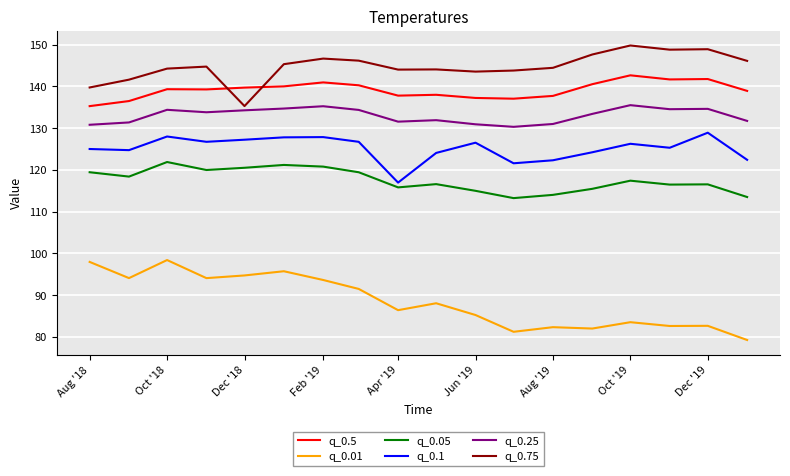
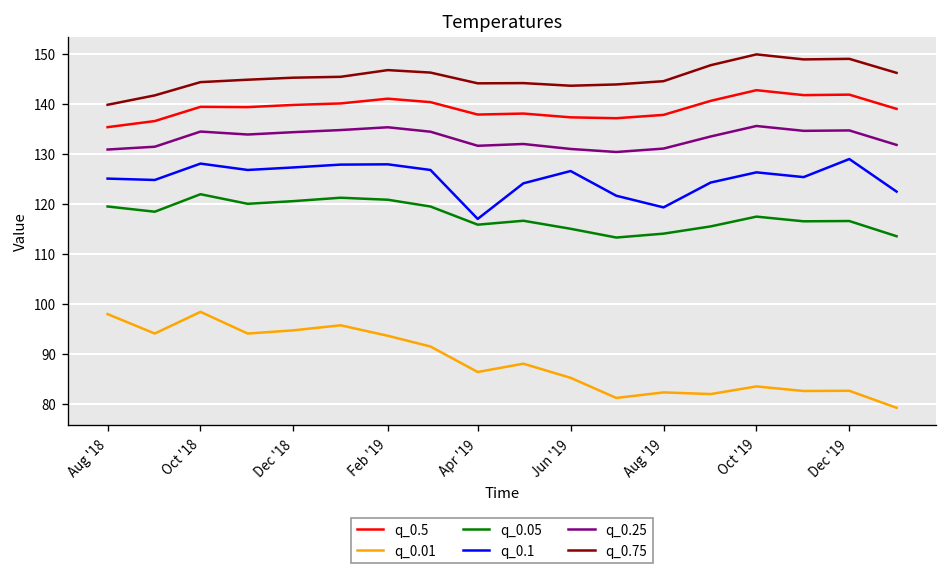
q_0.75, Dec '18: 135 -> 145
q_0.1, Aug '19: 122 -> 119
